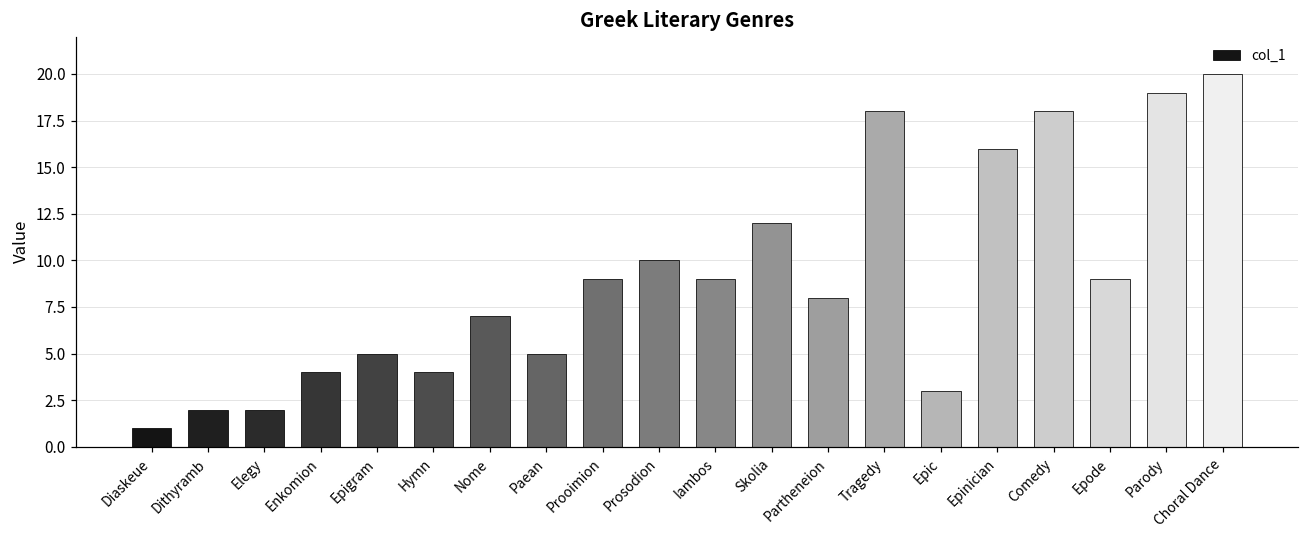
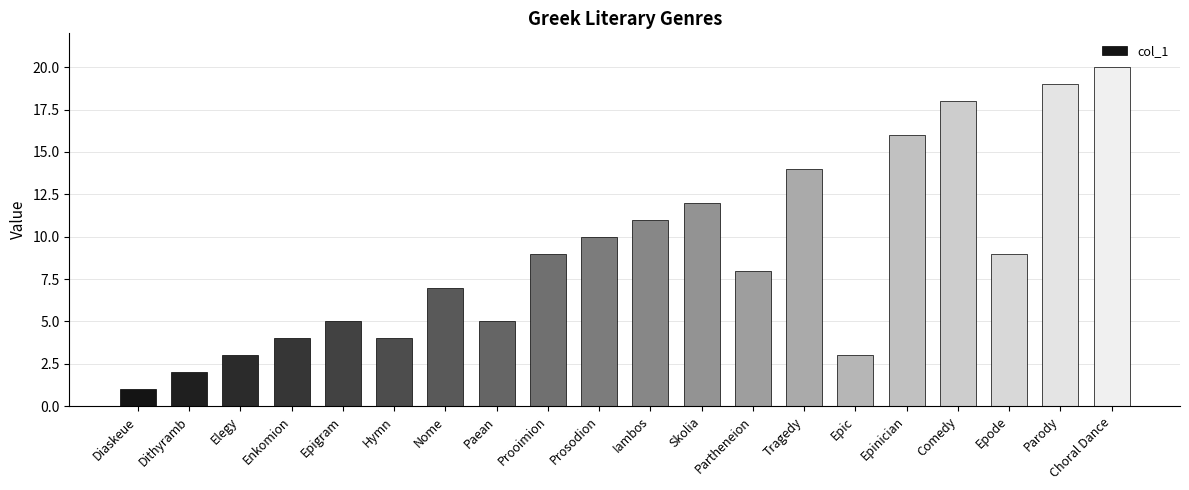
Elegy: 2 -> 3
Iambos: 9 -> 11
Tragedy: 18 -> 14
